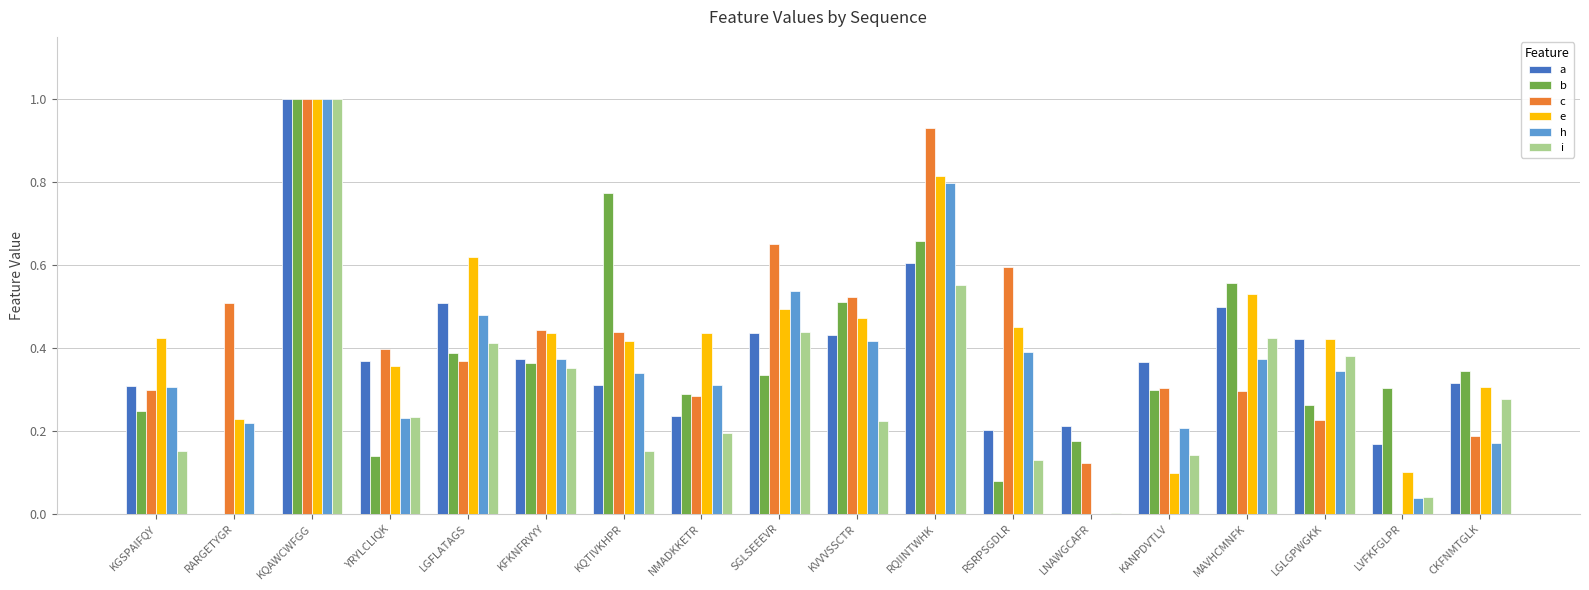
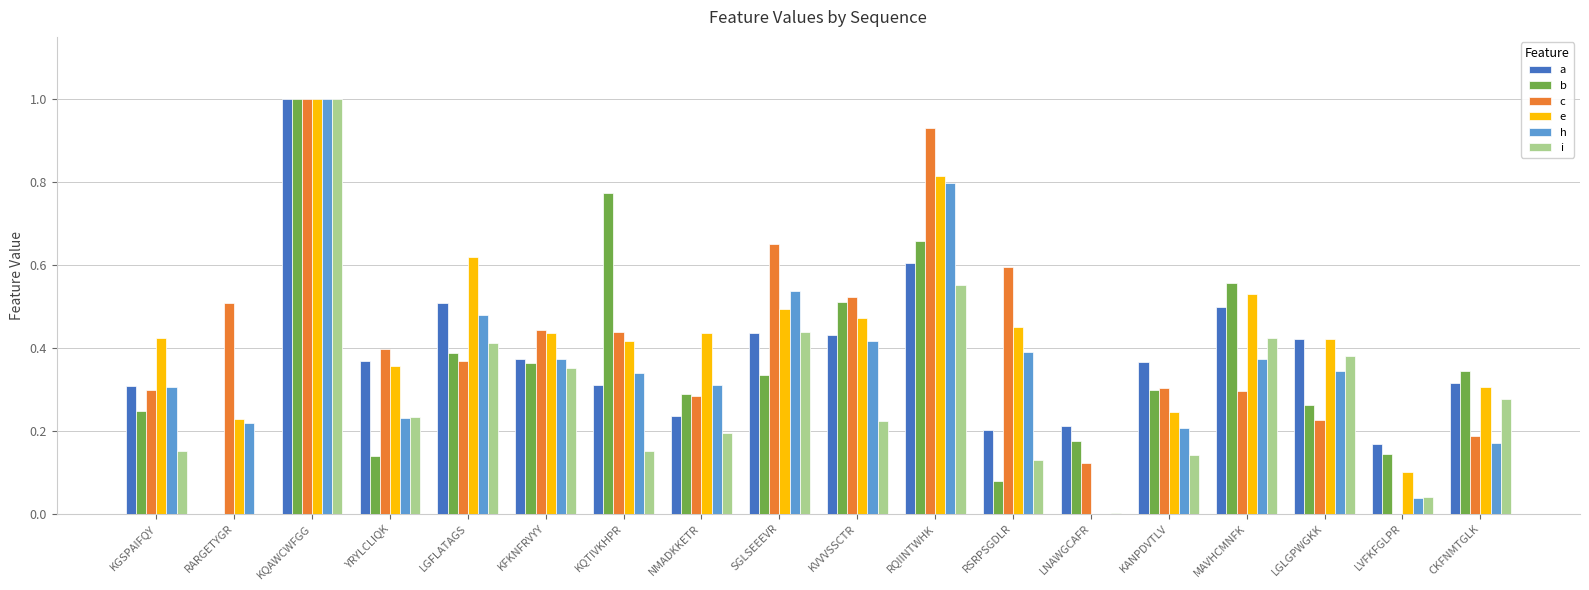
e, KANPDVTLV: 0.10 -> 0.25
b, LVFKFGLPR: 0.30 -> 0.14
